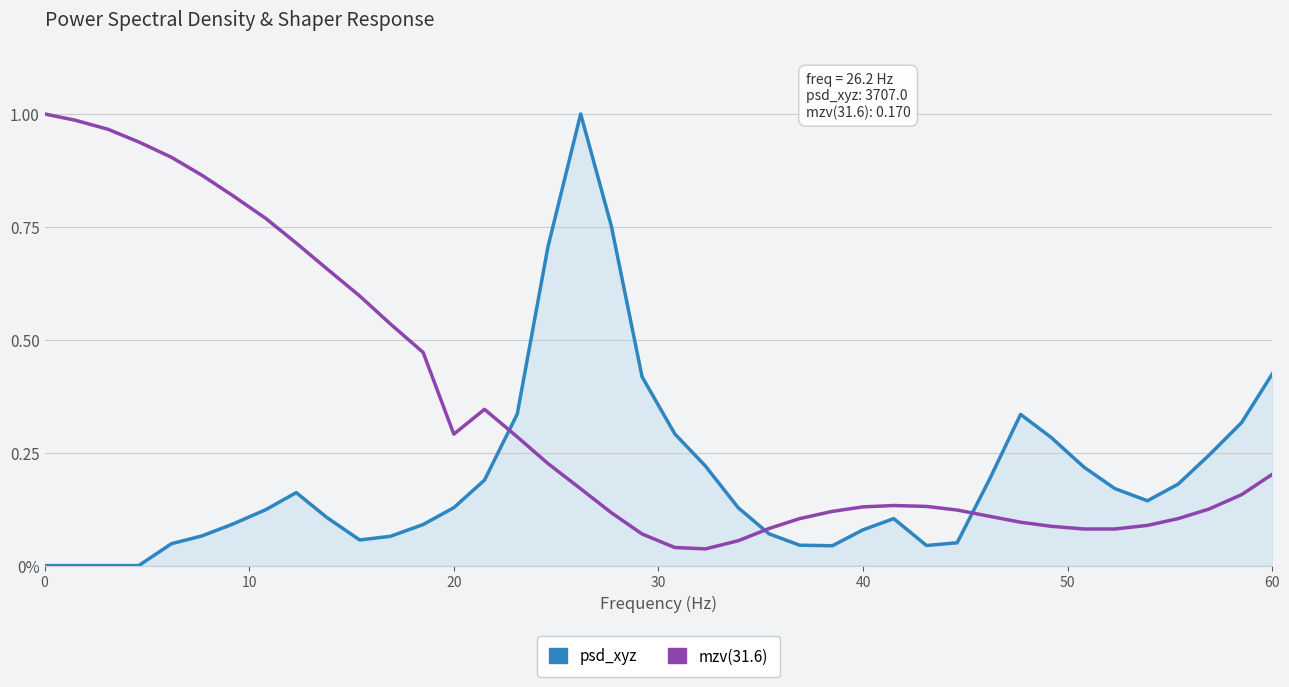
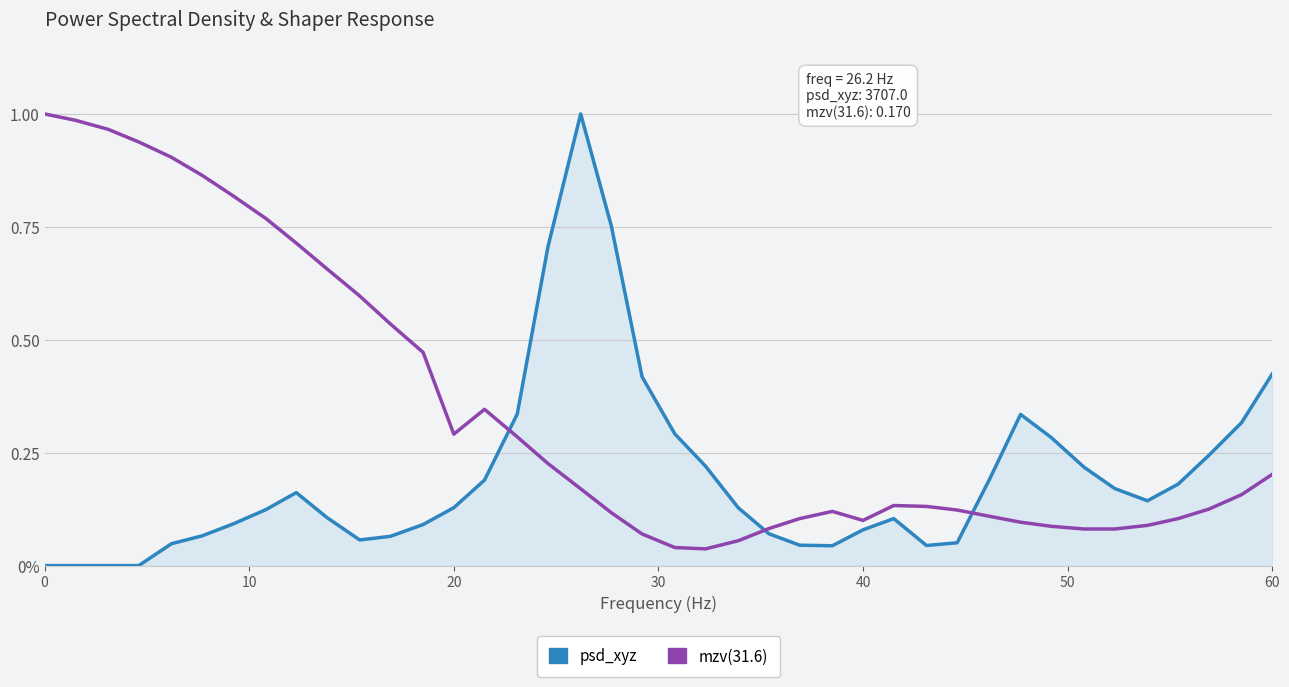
mzv(31.6), 40: 0.13 -> 0.10
